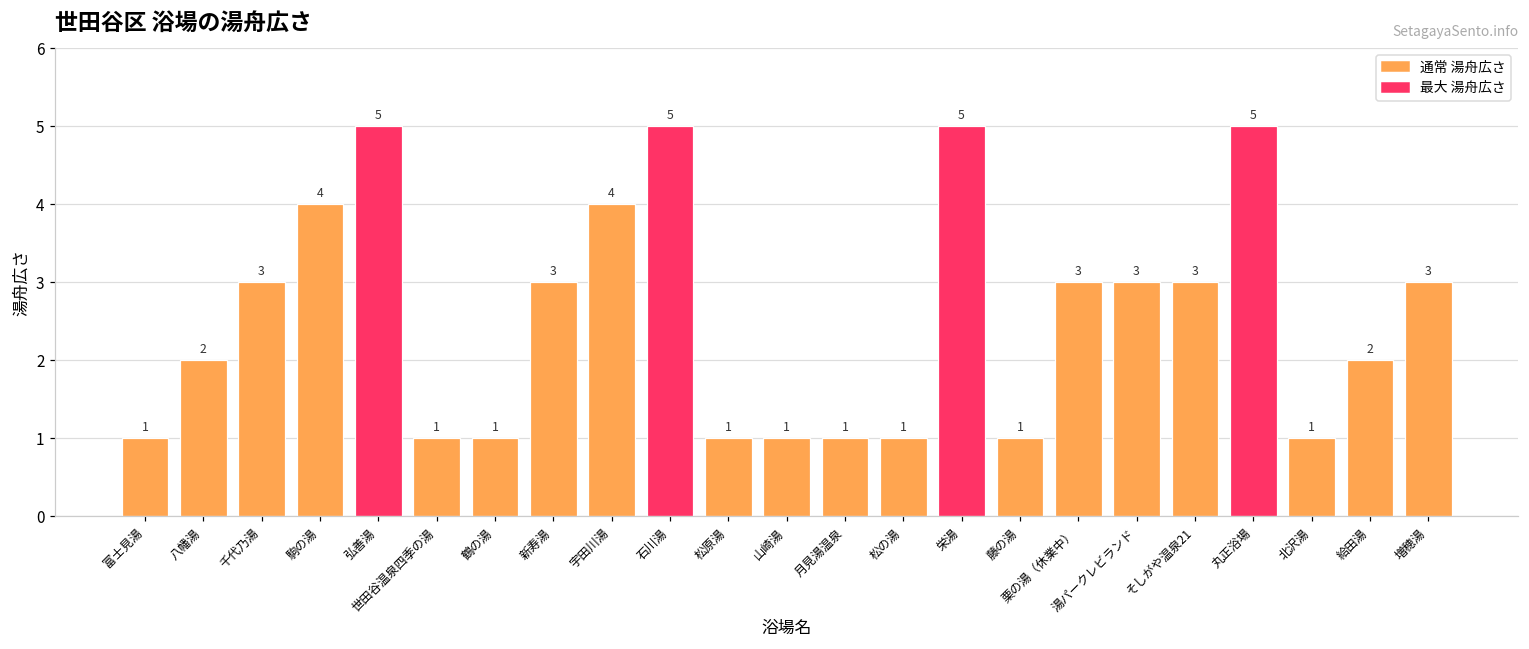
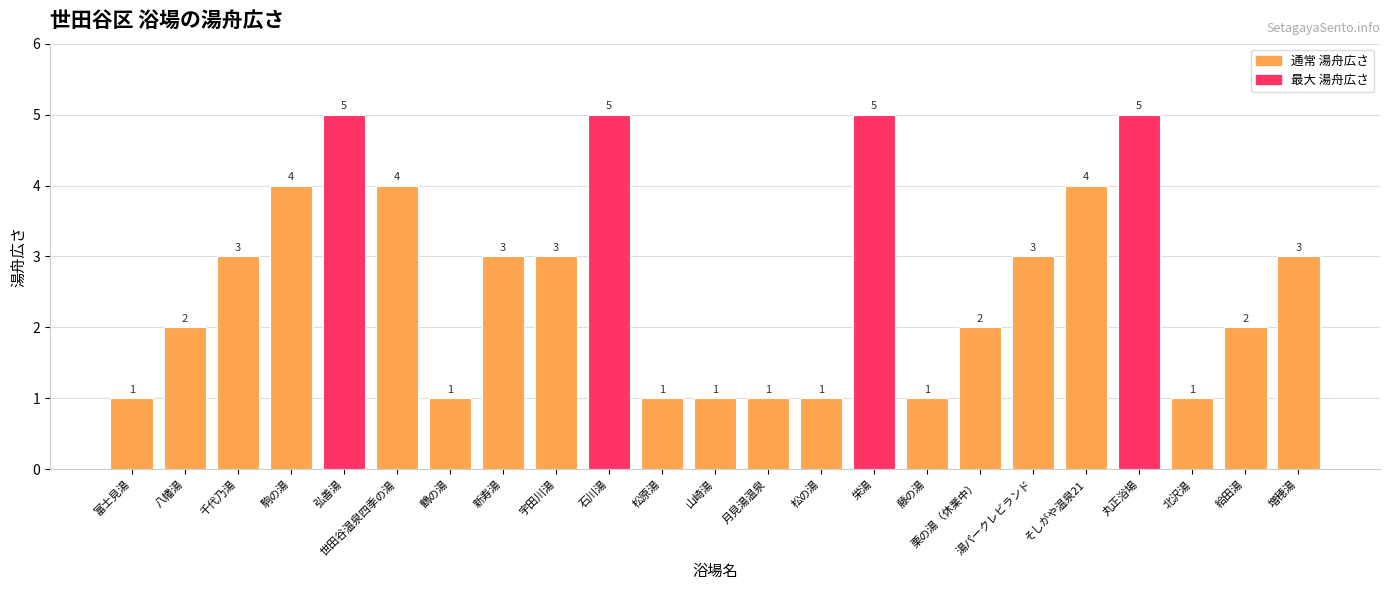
世田谷温泉四季の湯: 1 -> 4
宇田川湯: 4 -> 3
栗の湯（休業中）: 3 -> 2
そしがや温泉21: 3 -> 4
